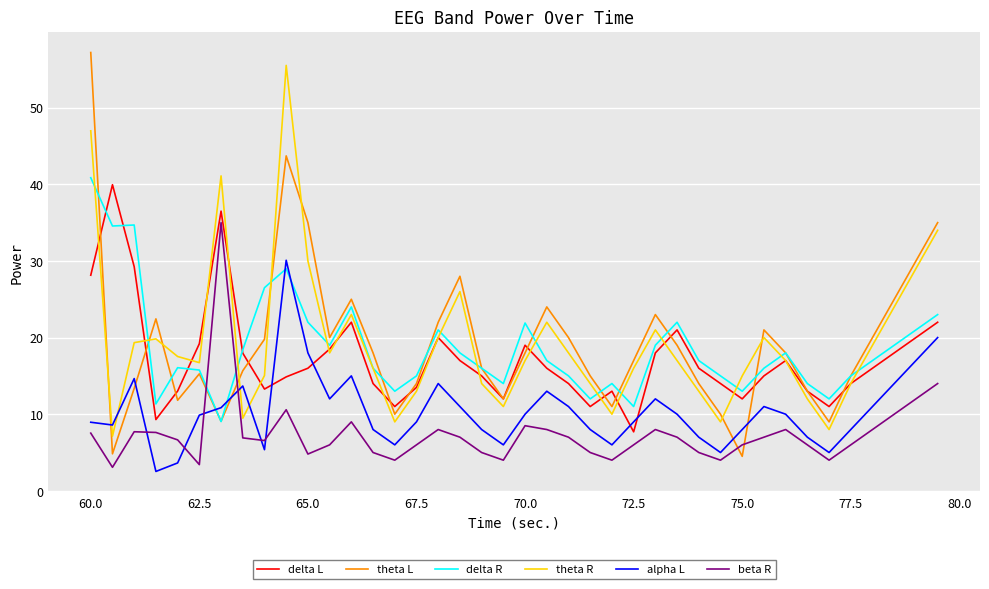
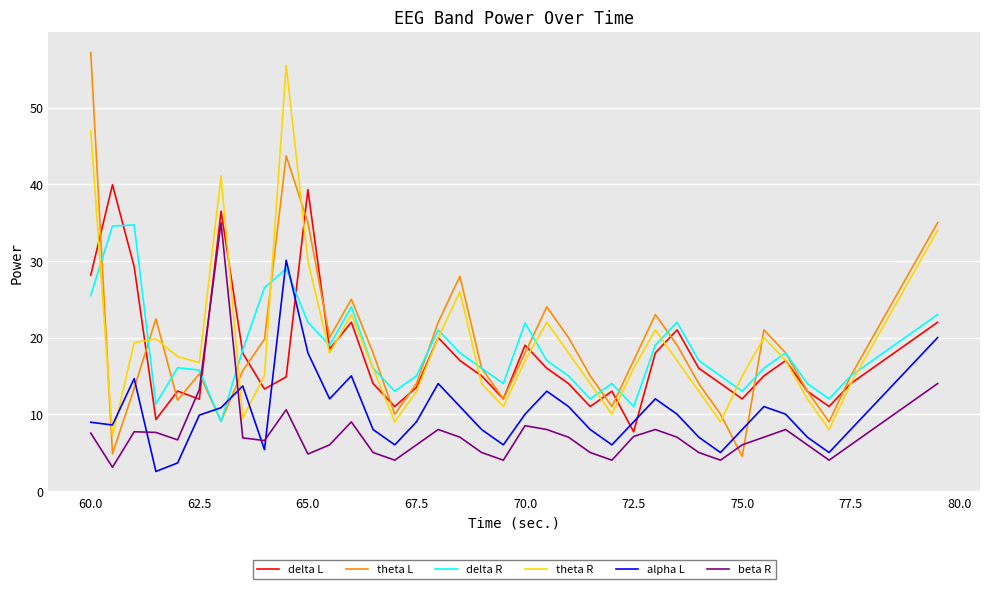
delta R, 60.0: 41 -> 25
delta L, 62.5: 19 -> 12
beta R, 62.5: 3 -> 13
delta L, 65.0: 16 -> 39
beta R, 72.5: 6 -> 7
